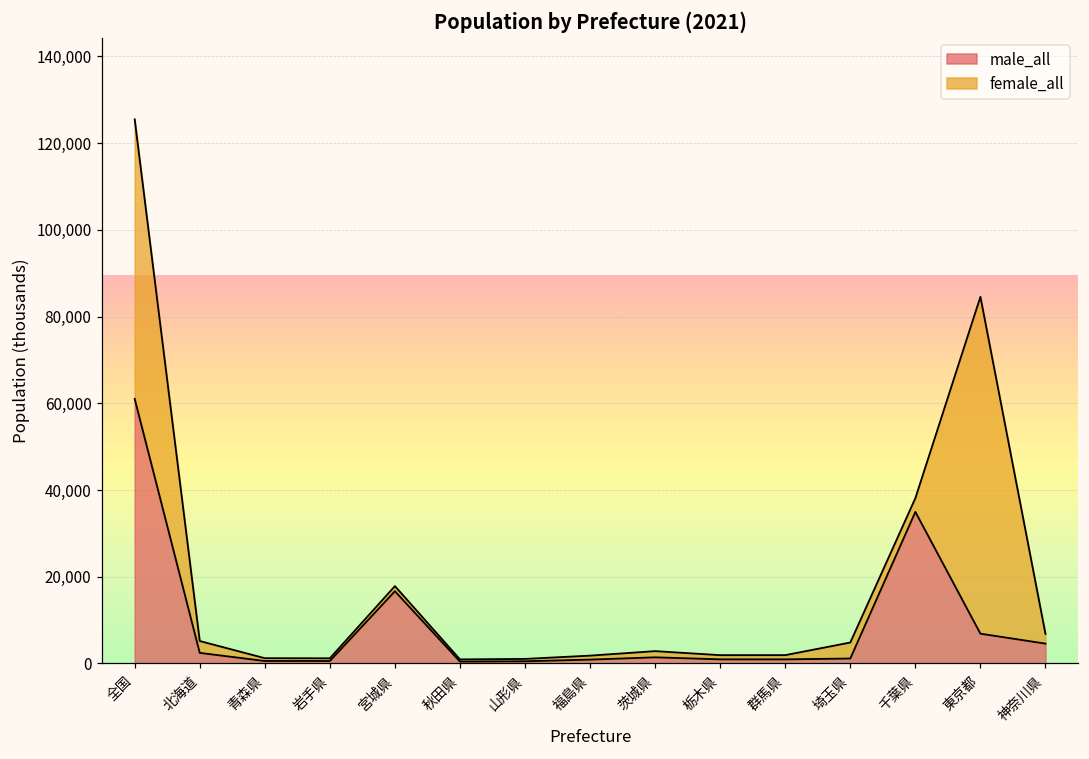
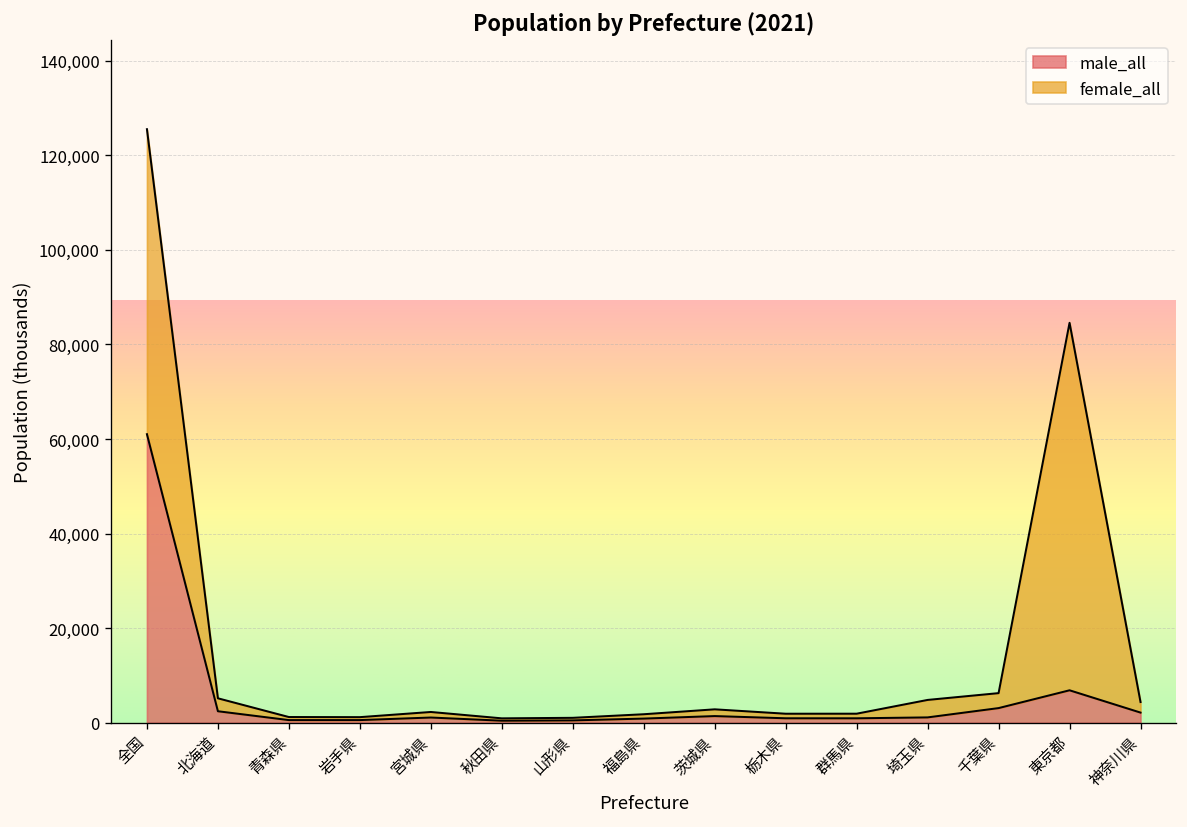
male_all, 宮城県: 17,000 -> 1,000
male_all, 千葉県: 35,000 -> 3,000
male_all, 神奈川県: 5,000 -> 2,000
